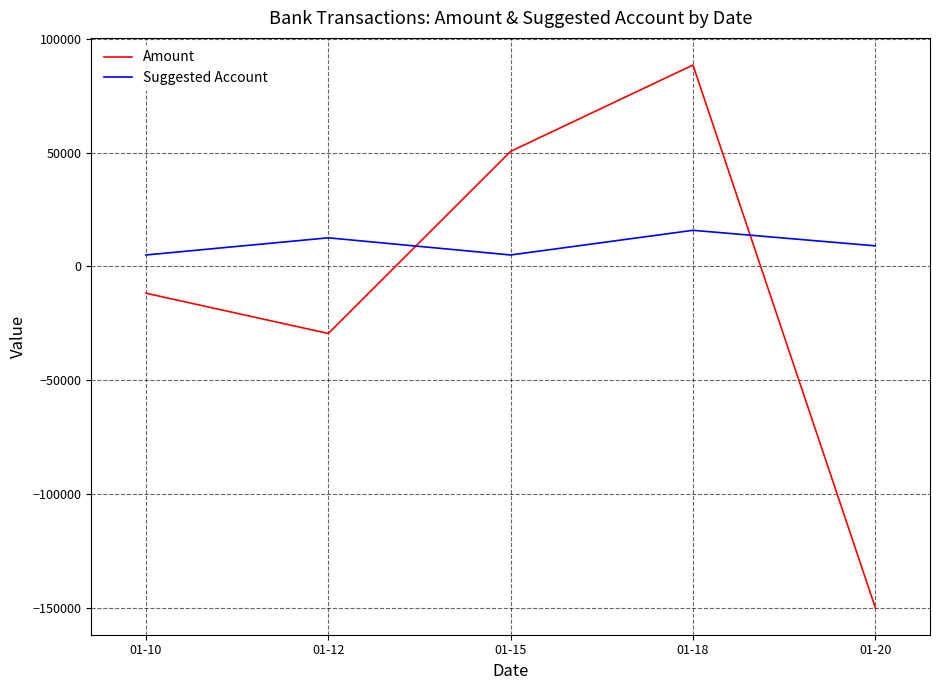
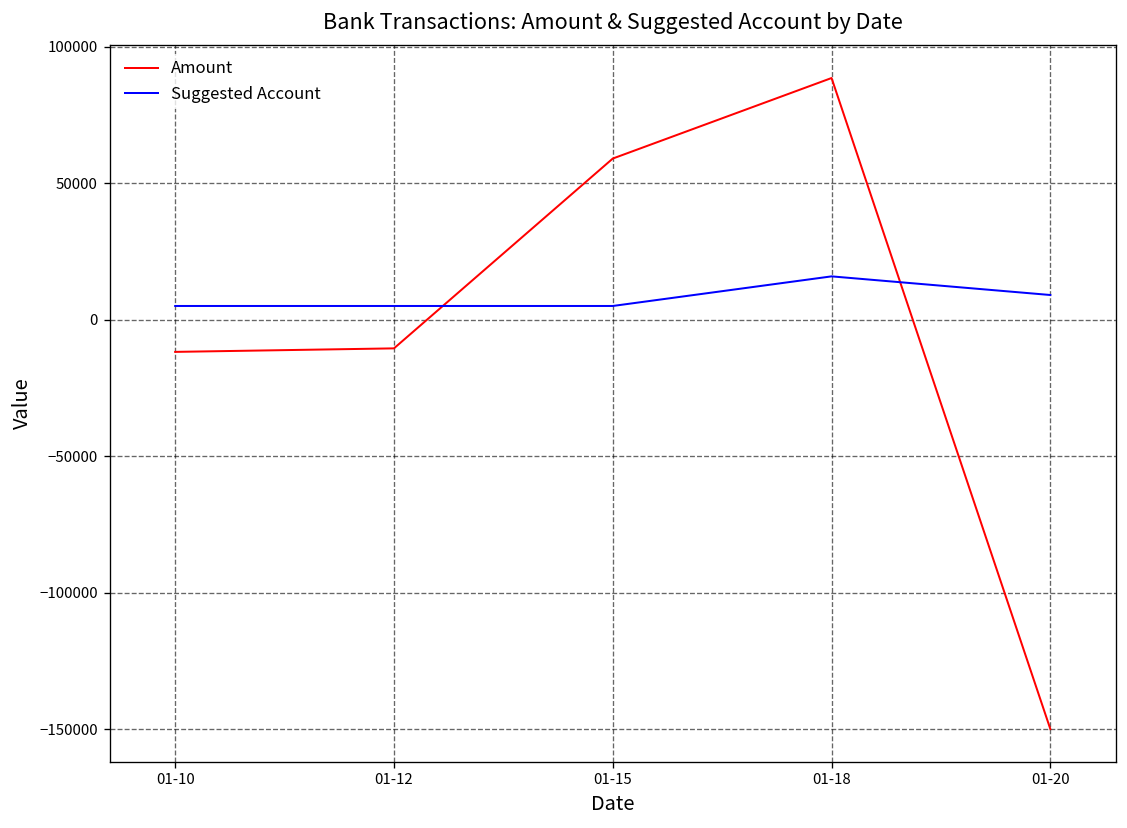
Amount, 01-12: -30000 -> -11000
Suggested Account, 01-12: 13000 -> 5000
Amount, 01-15: 51000 -> 59000
